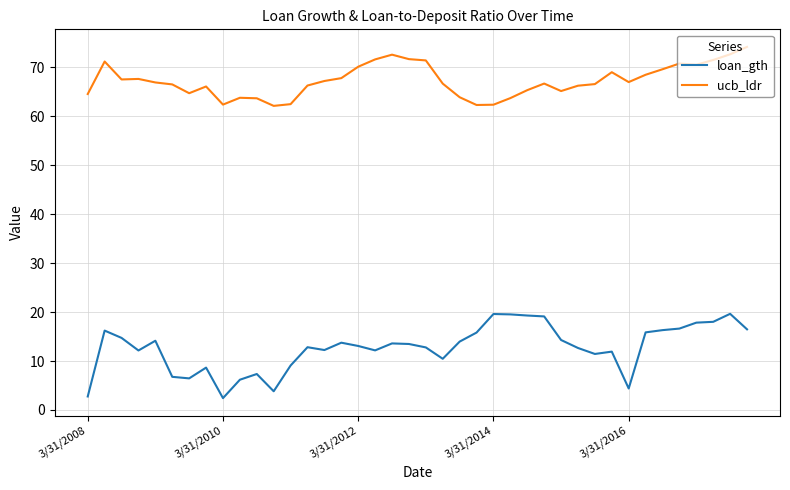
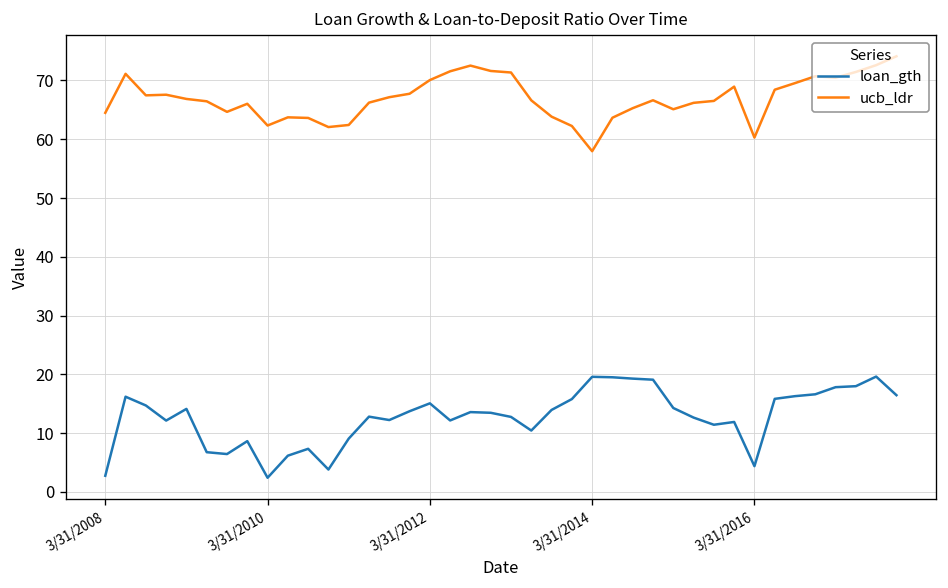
loan_gth, 3/31/2012: 13 -> 15
ucb_ldr, 3/31/2014: 62 -> 58
ucb_ldr, 3/31/2016: 67 -> 60
